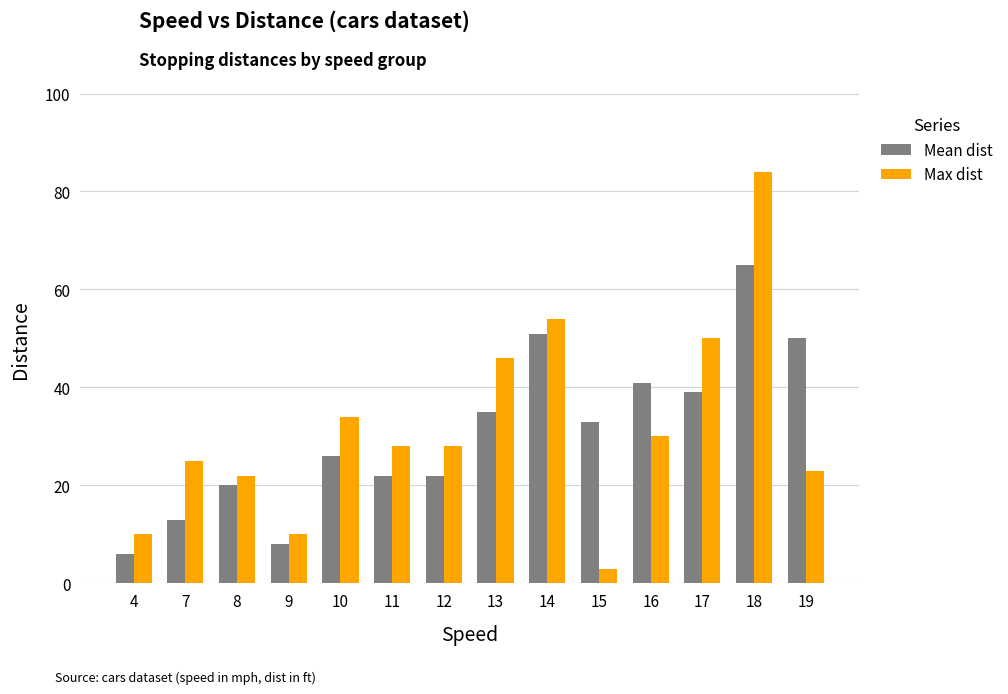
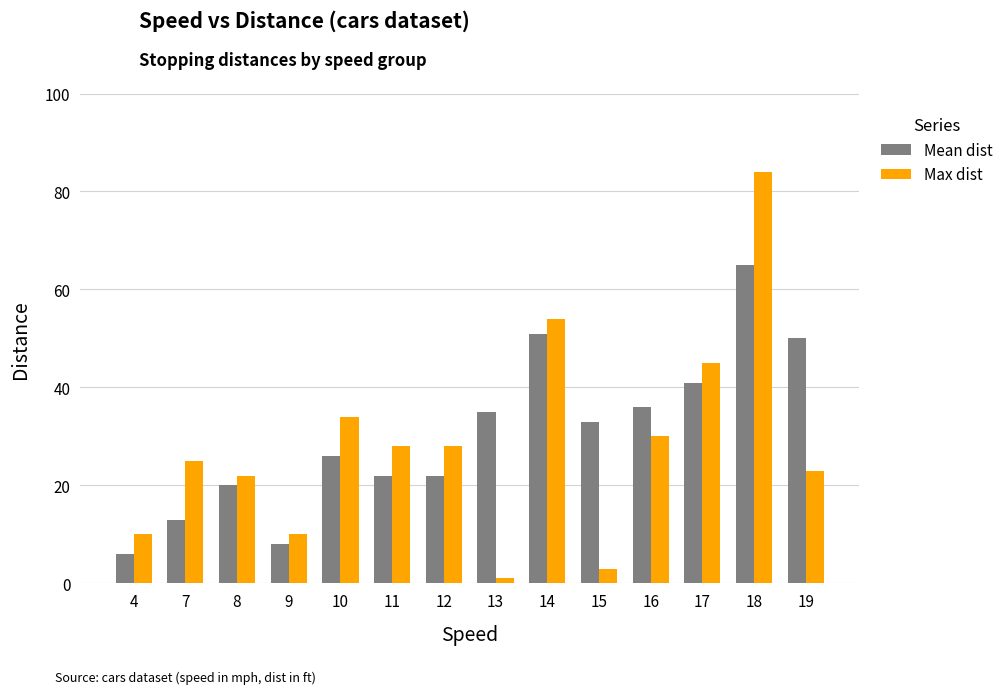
Max dist, 13: 46 -> 1
Mean dist, 16: 41 -> 36
Mean dist, 17: 39 -> 41
Max dist, 17: 50 -> 45
